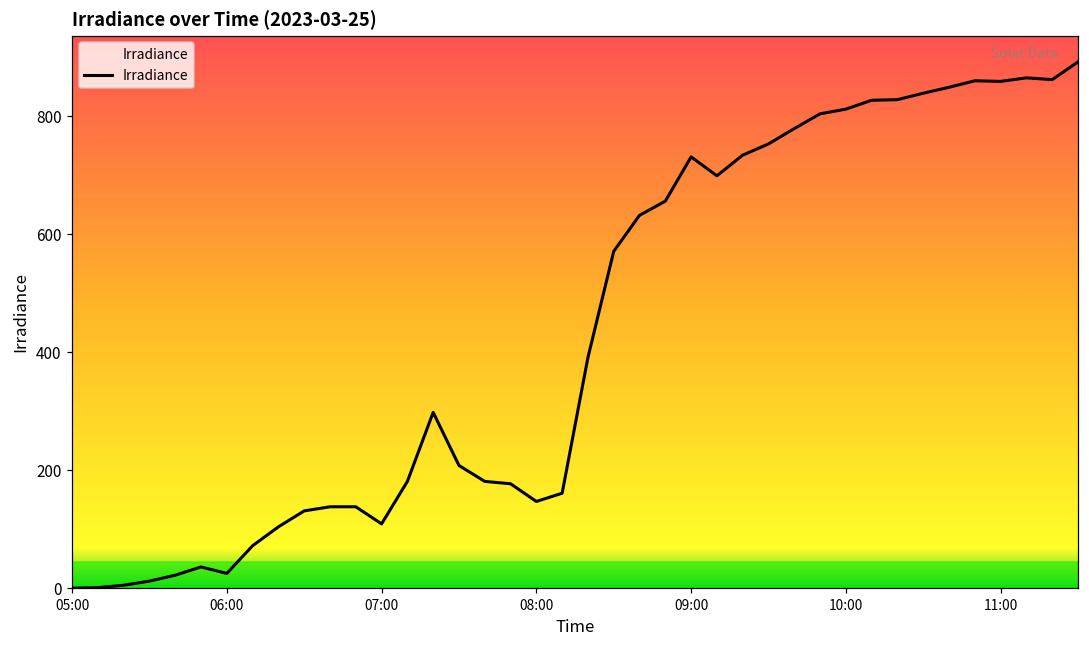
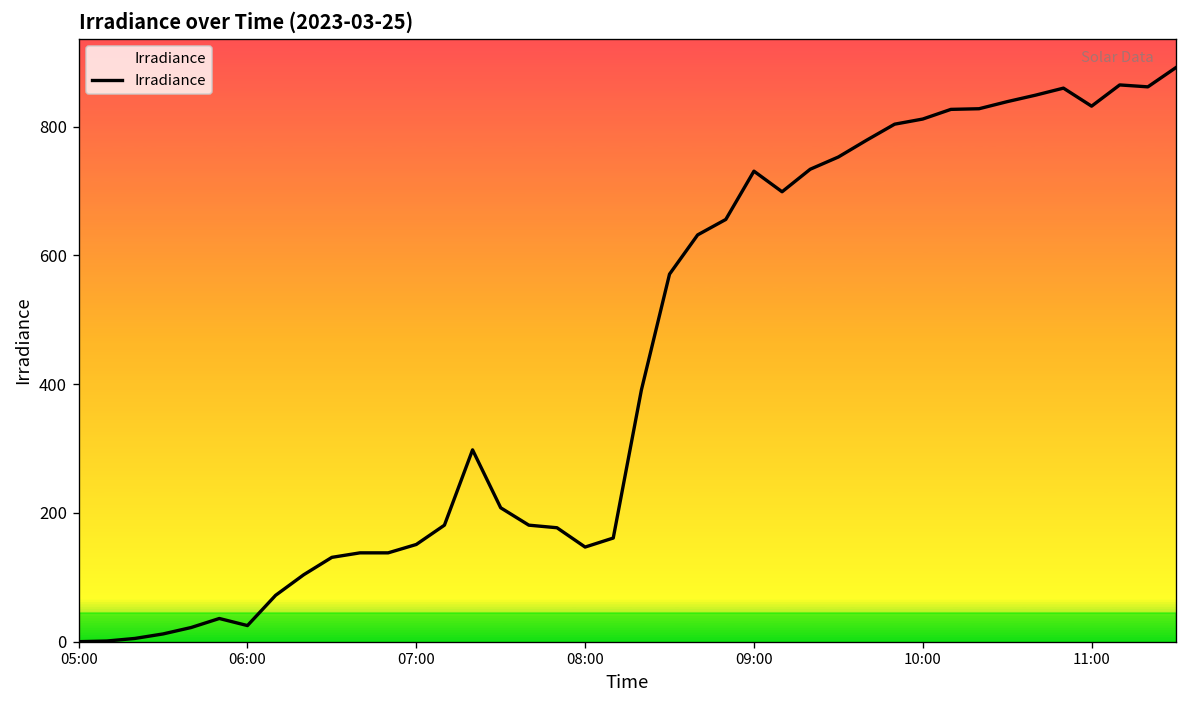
07:00: 110 -> 150
11:00: 860 -> 830
